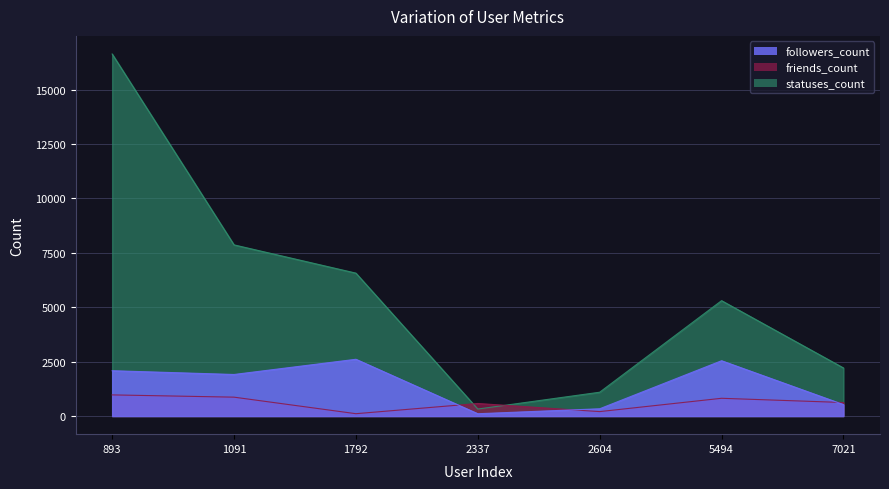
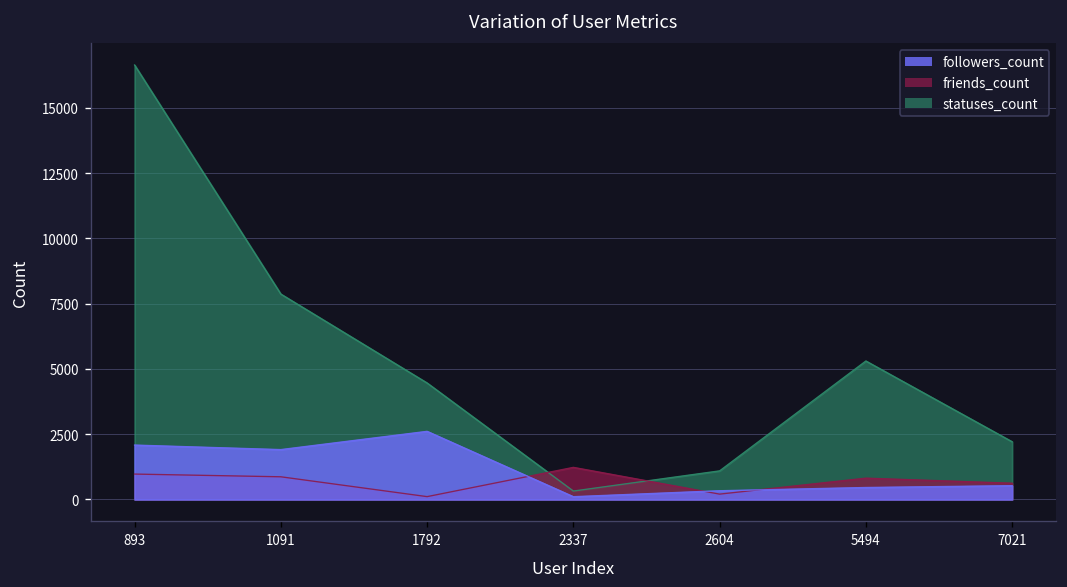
statuses_count, 1792: 6600 -> 4500
friends_count, 2337: 600 -> 1200
followers_count, 5494: 2500 -> 500
